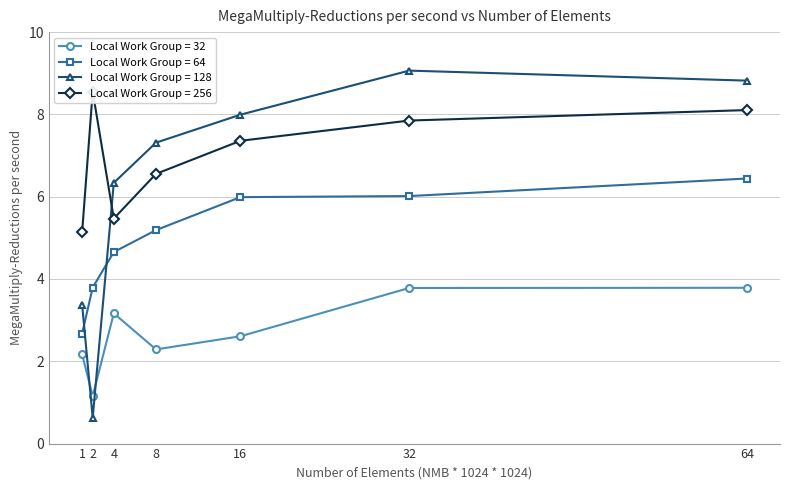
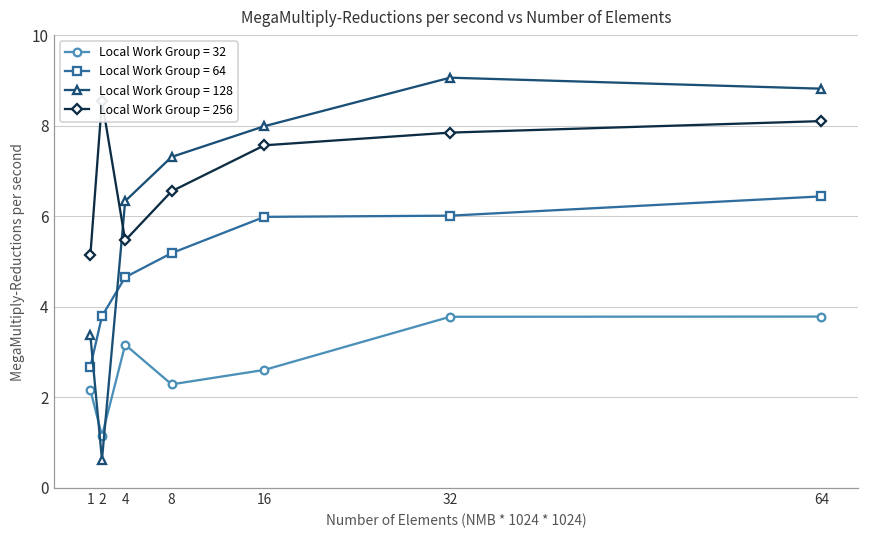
Local Work Group = 256, 16: 7.4 -> 7.6
